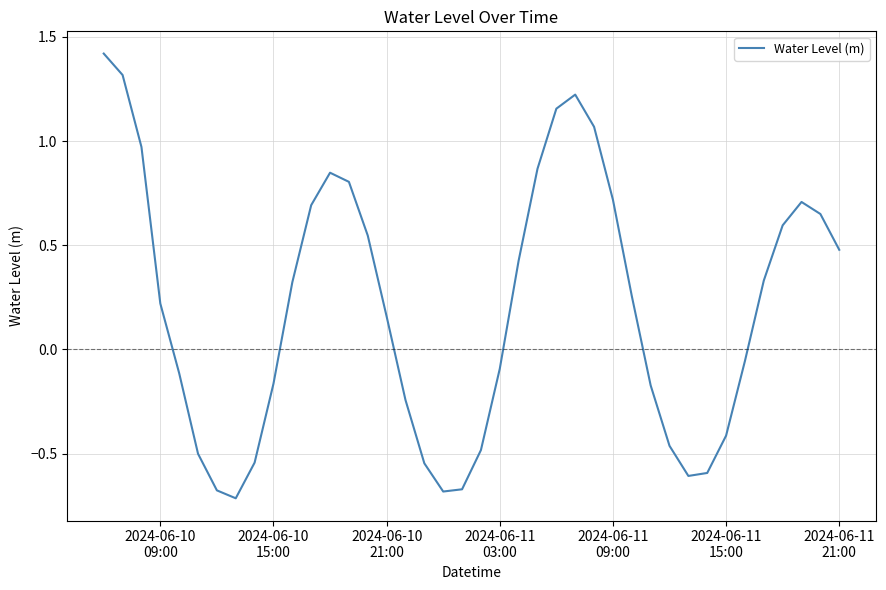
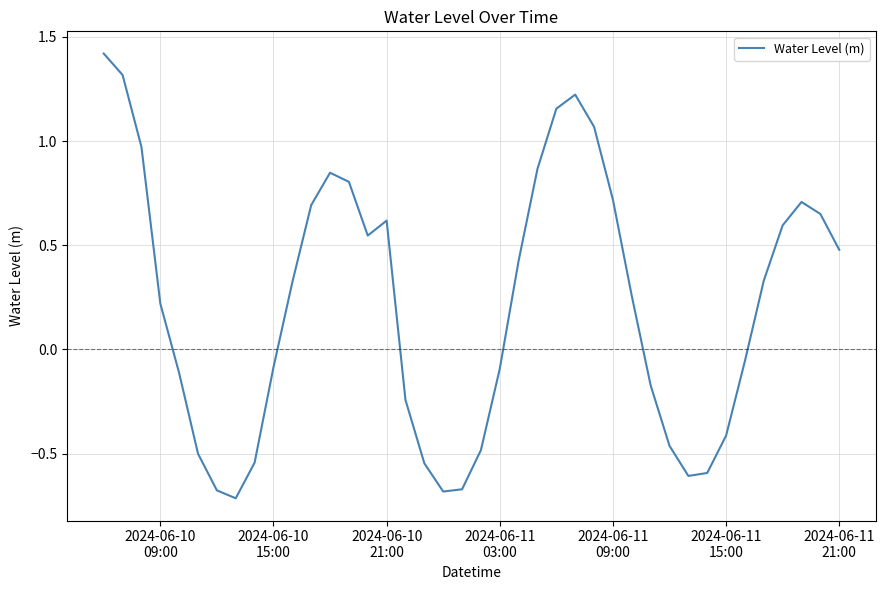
2024-06-10 15:00: -0.16 -> -0.09
2024-06-10 21:00: 0.16 -> 0.62
